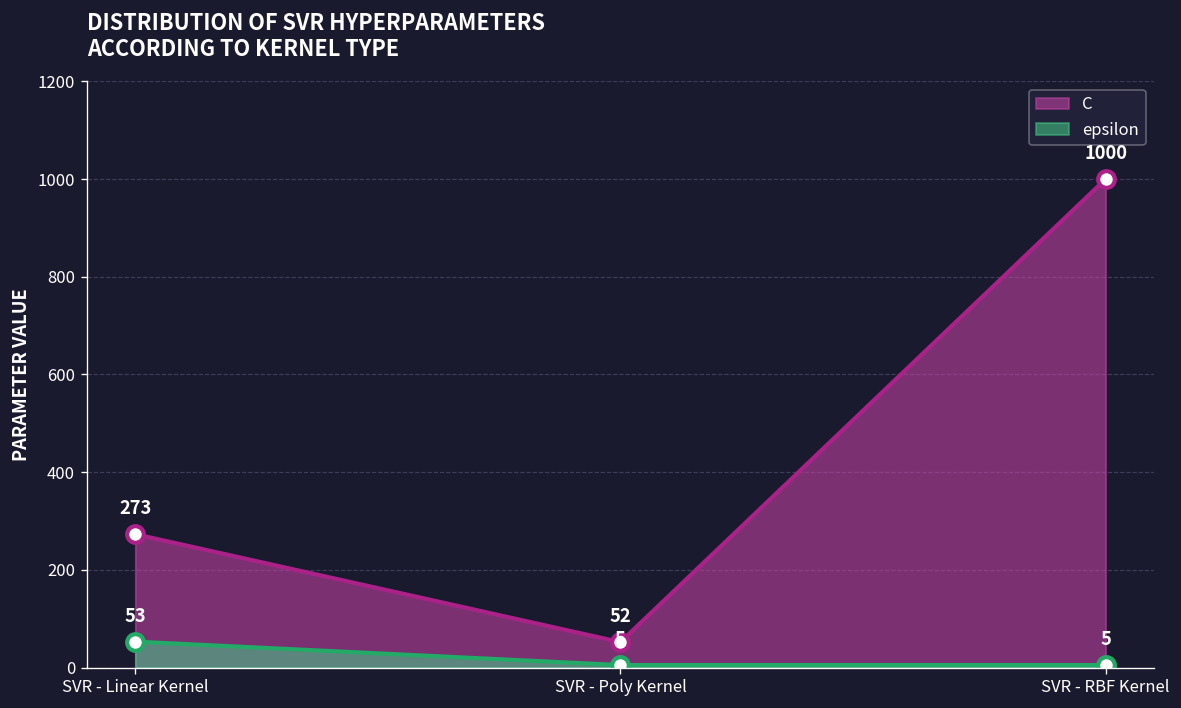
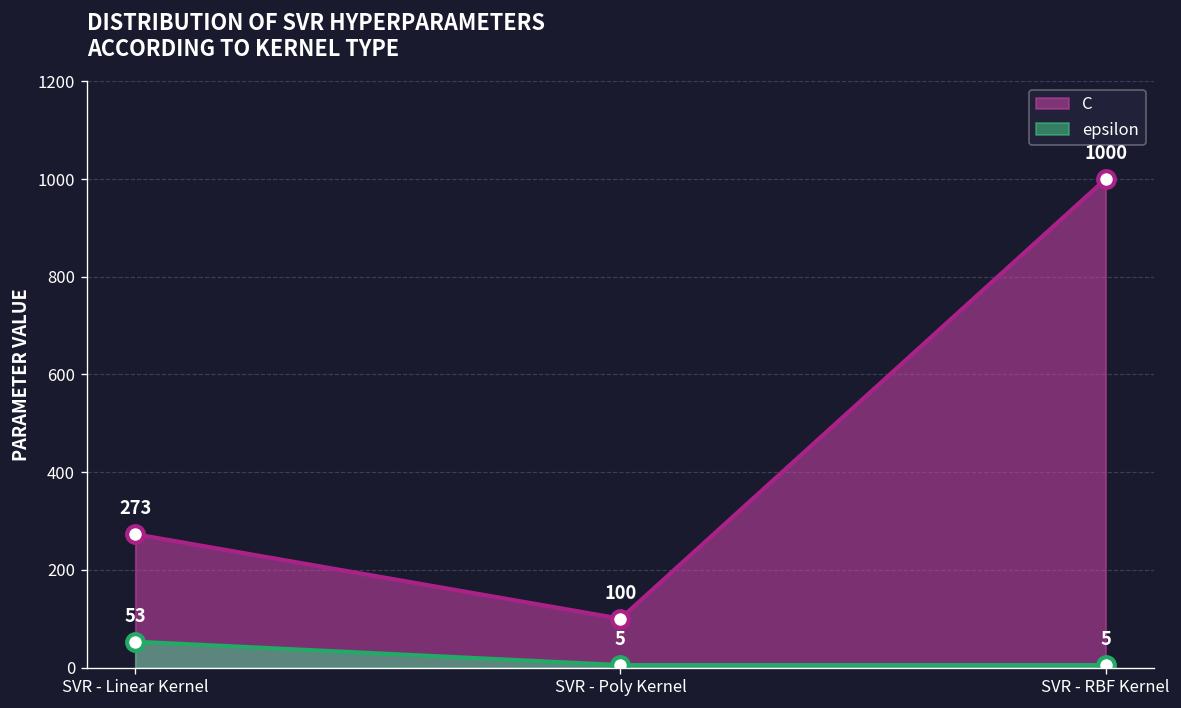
C, SVR - Poly Kernel: 52 -> 100
